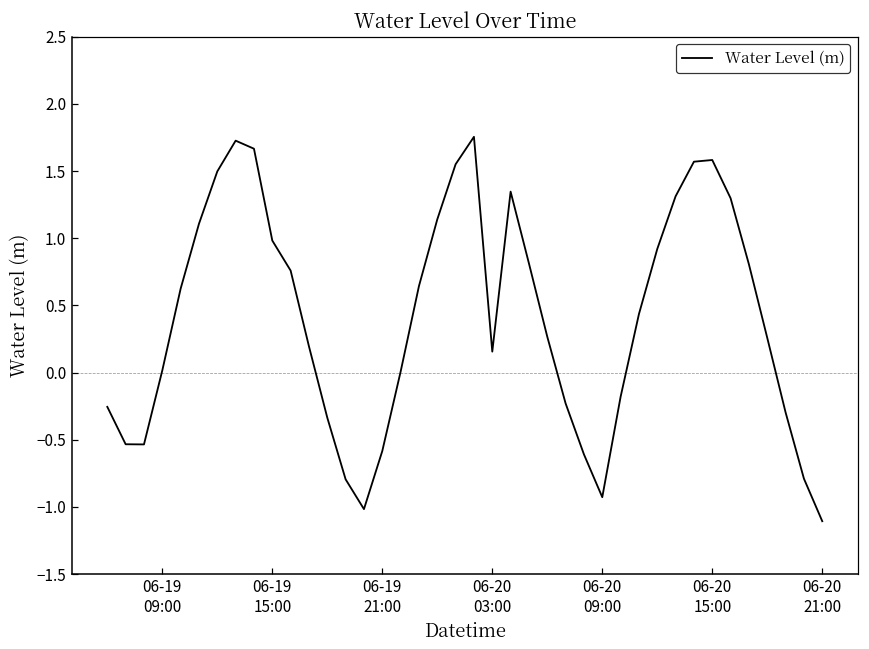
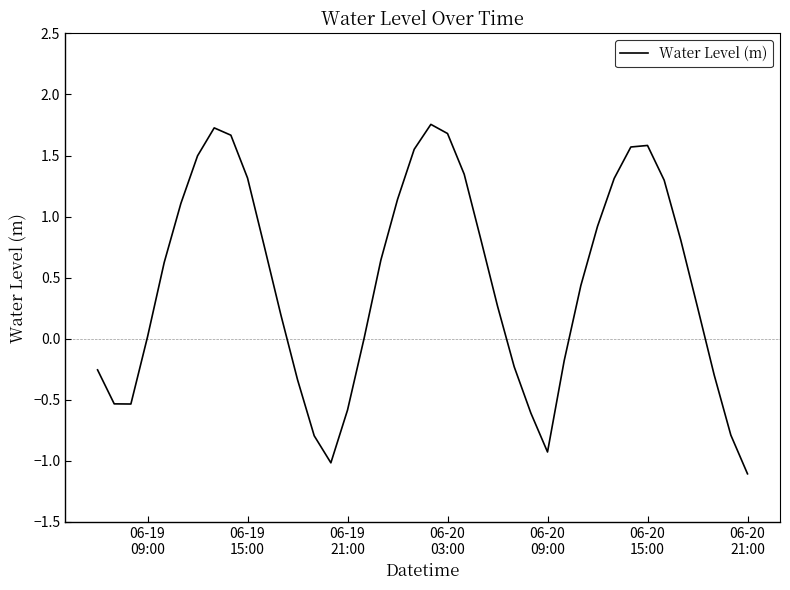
06-19 15:00: 0.98 -> 1.32
06-20 03:00: 0.16 -> 1.68
